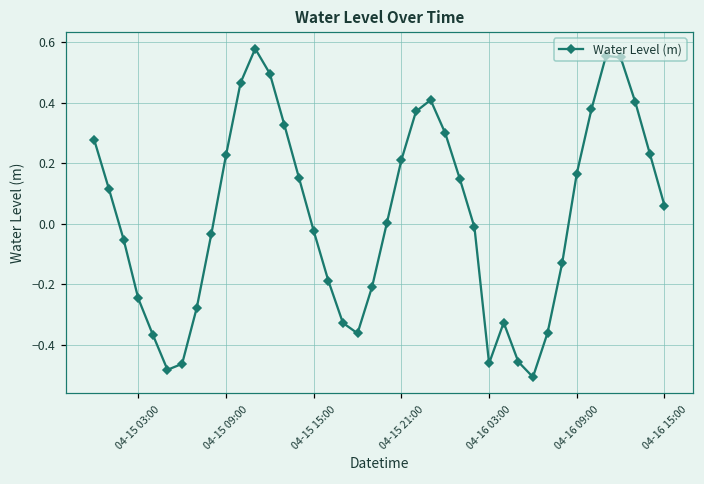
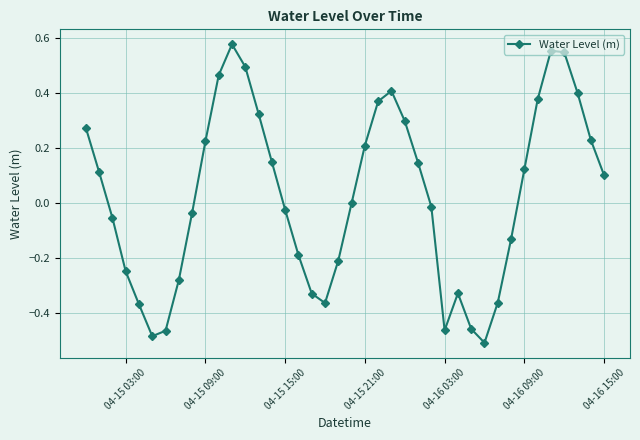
04-16 09:00: 0.17 -> 0.12
04-16 15:00: 0.06 -> 0.10
